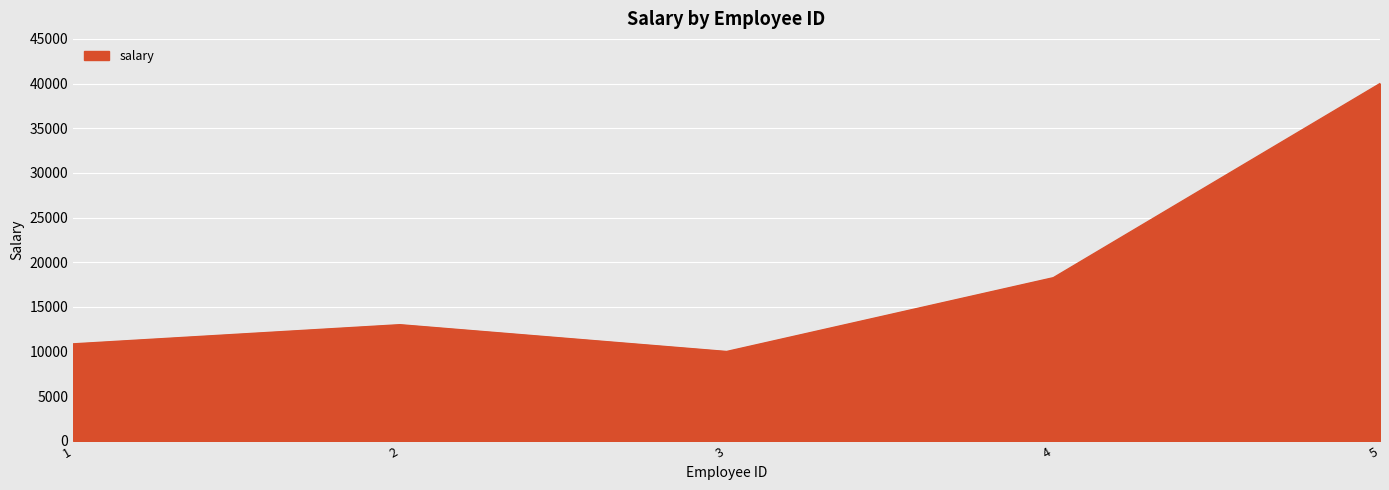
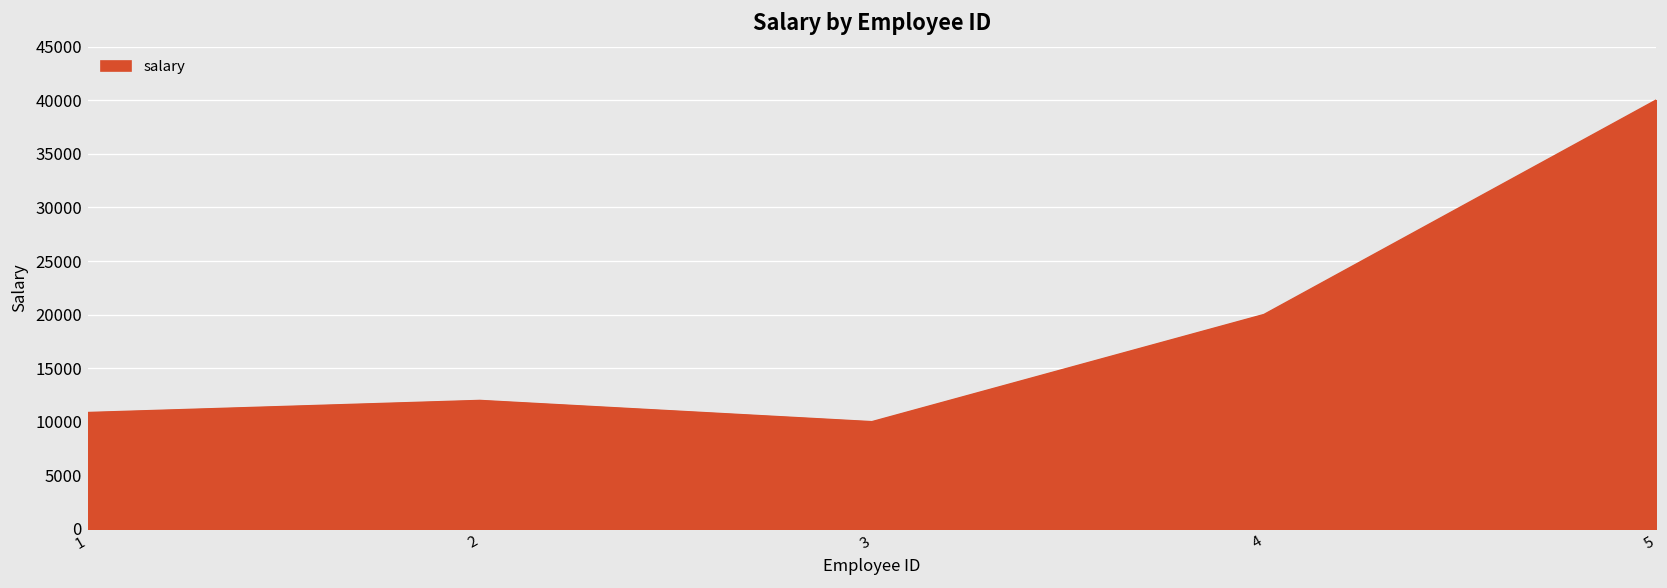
2: 13000 -> 12000
4: 18000 -> 20000
